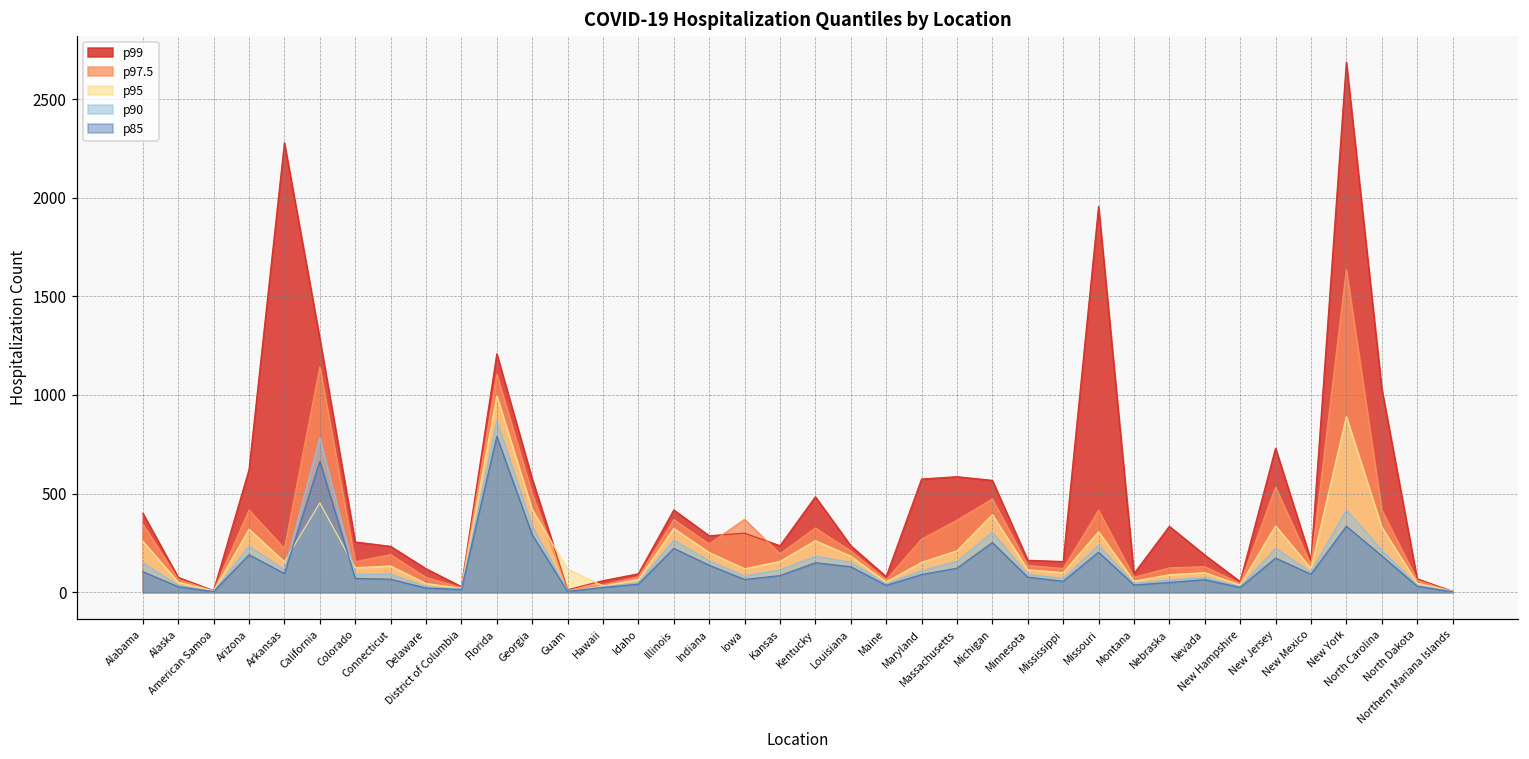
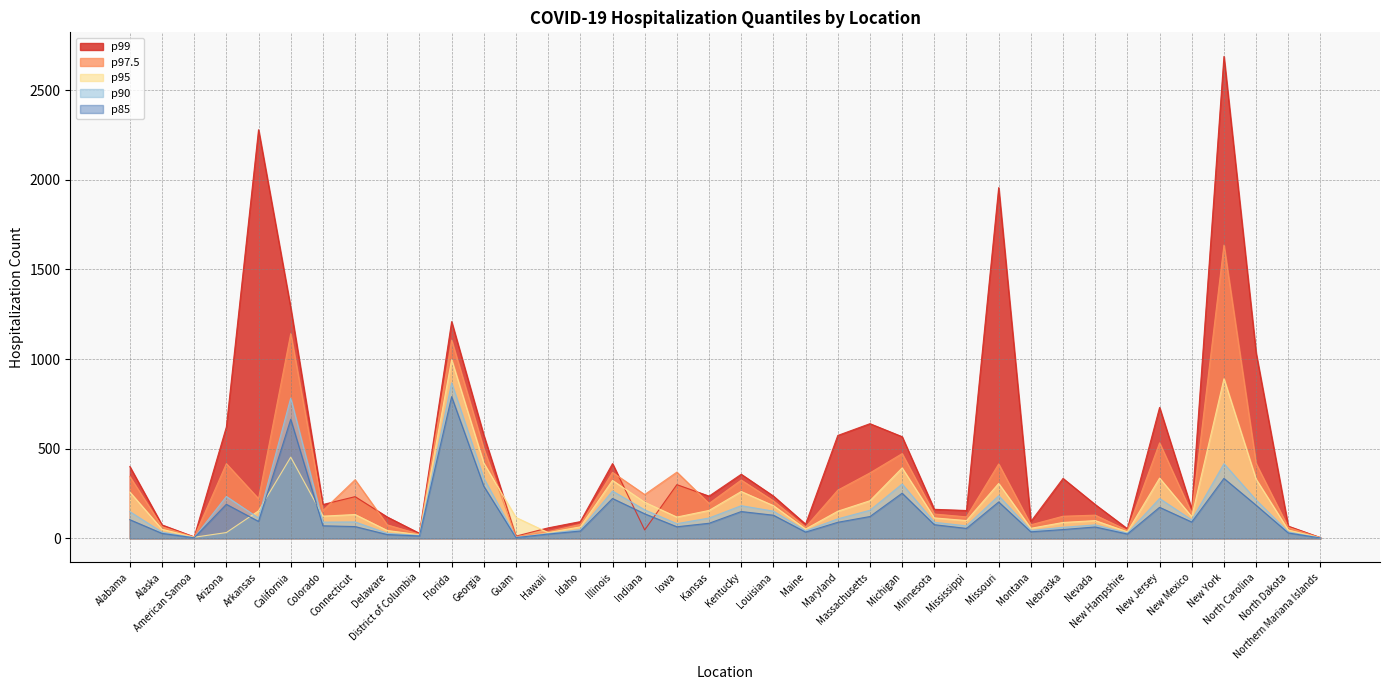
p95, Arizona: 320 -> 30
p99, Colorado: 250 -> 190
p97.5, Connecticut: 190 -> 330
p99, Indiana: 290 -> 50
p99, Kentucky: 480 -> 360
p99, Massachusetts: 590 -> 640
